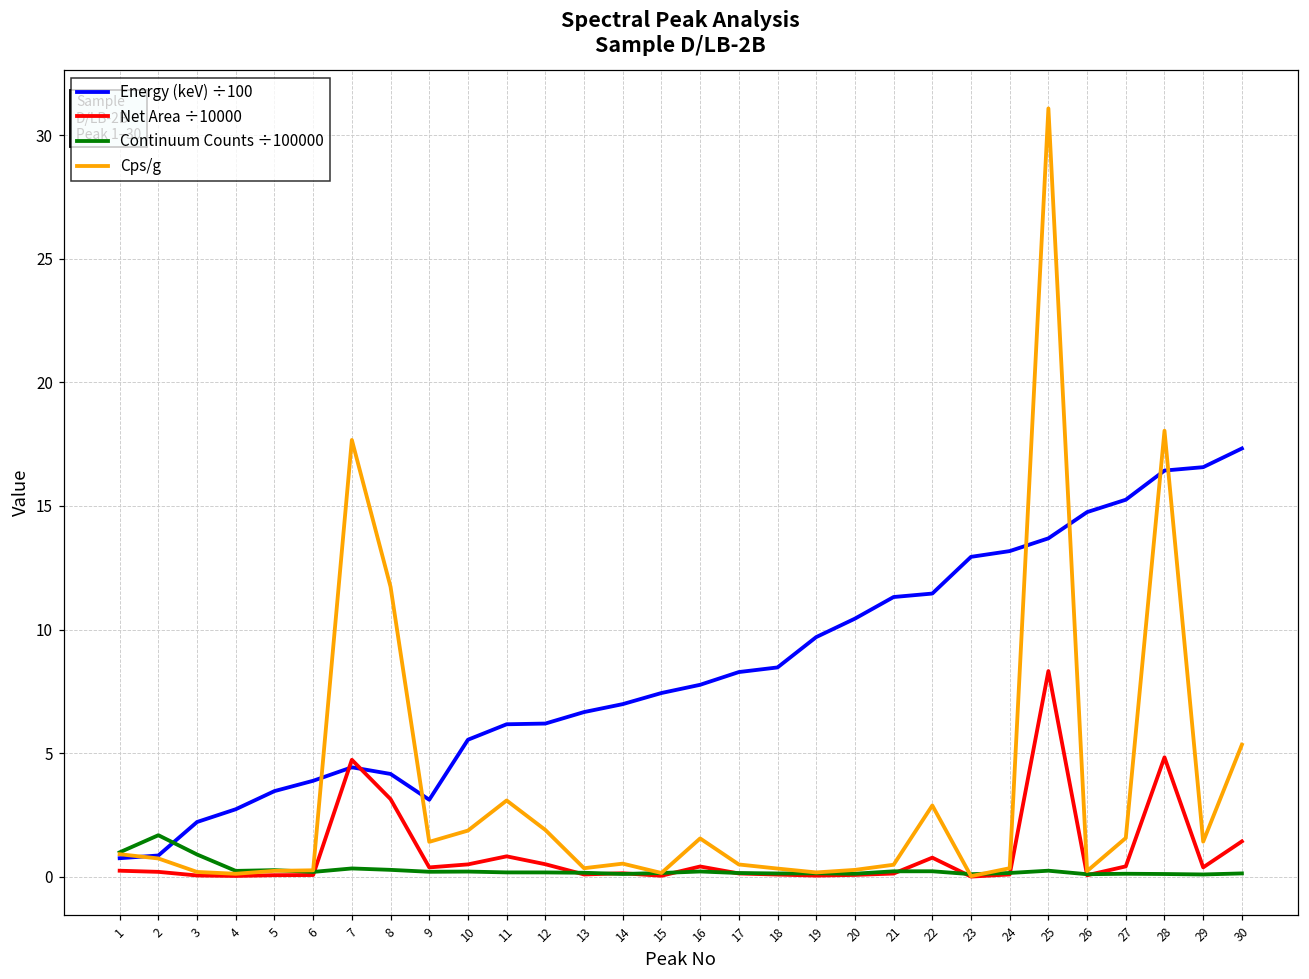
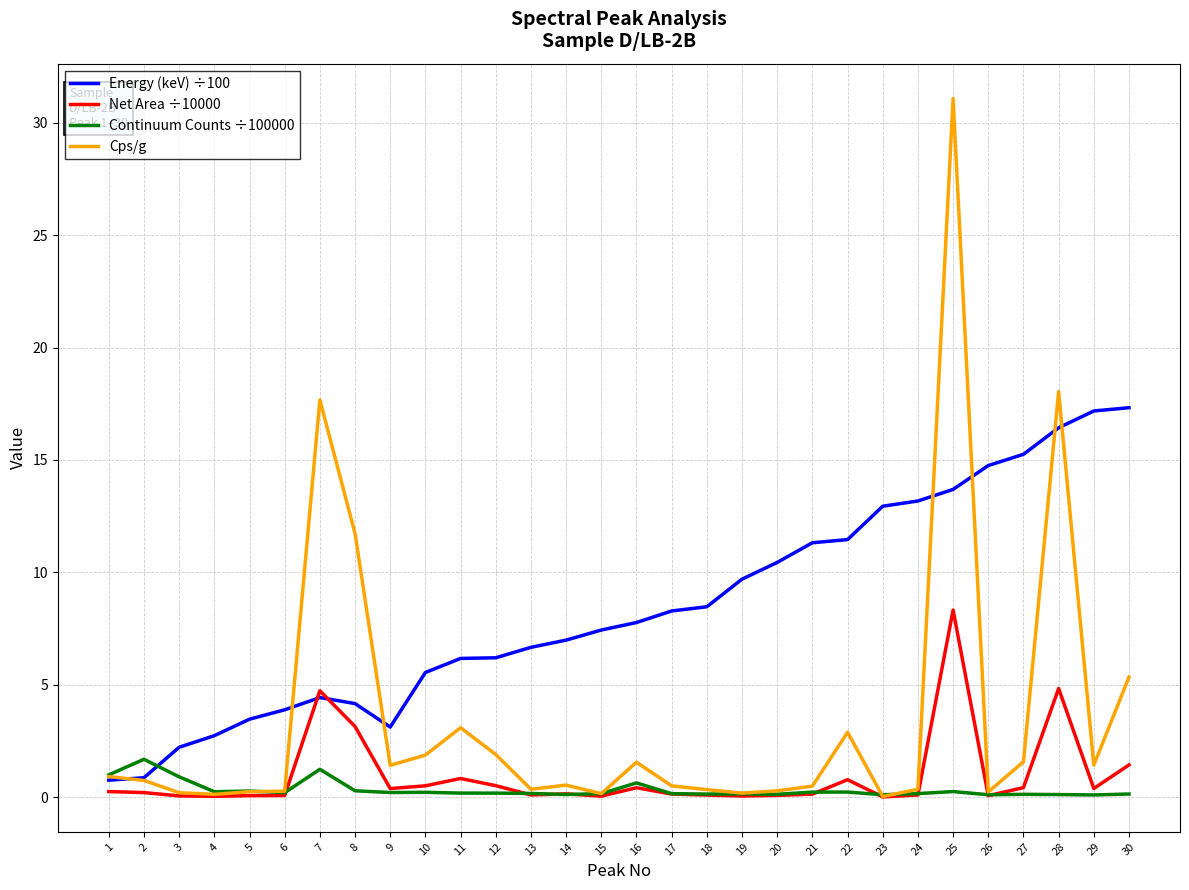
Continuum Counts ÷100000, 7: 0.3 -> 1.2
Continuum Counts ÷100000, 16: 0.2 -> 0.6
Energy (keV) ÷100, 29: 16.6 -> 17.2
